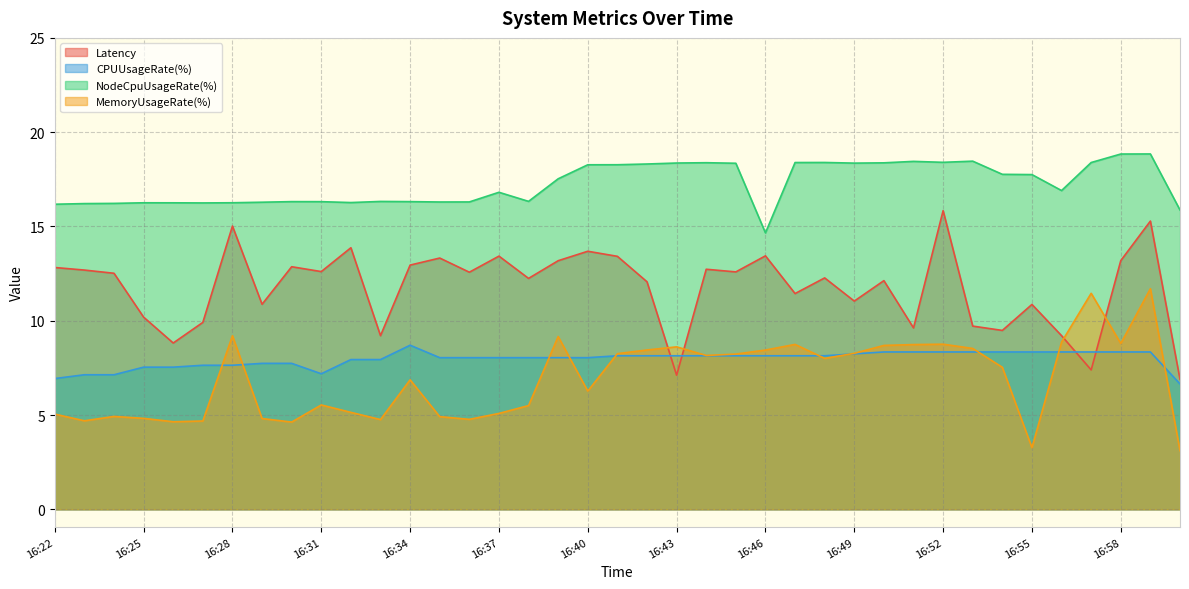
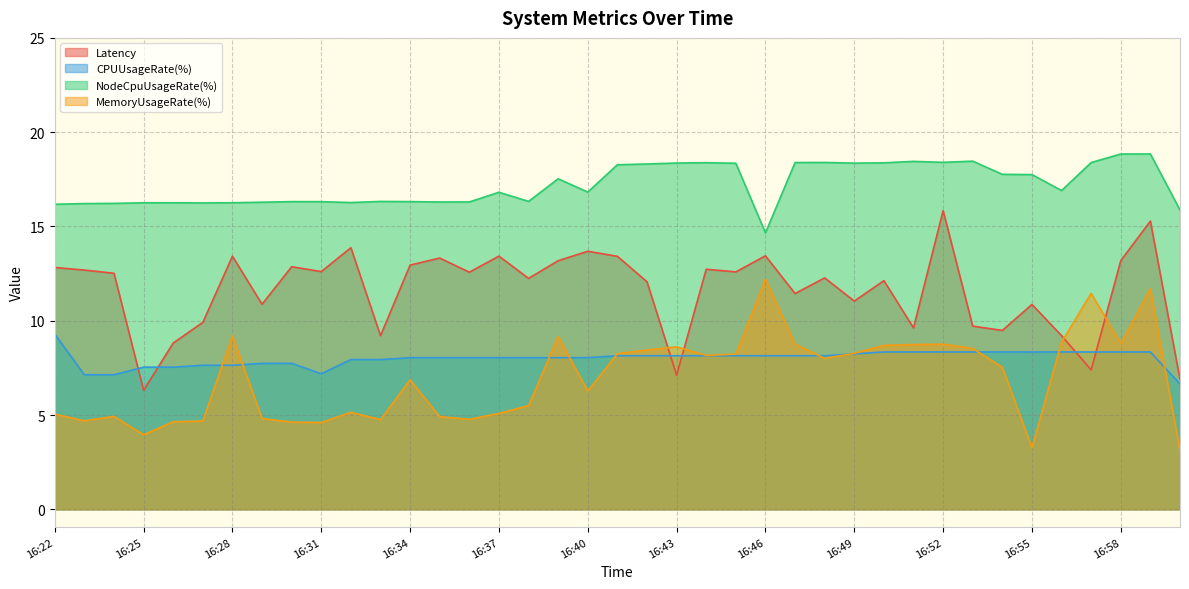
CPUUsageRate(%), 16:22: 6.9 -> 9.3
Latency, 16:25: 10.2 -> 6.3
MemoryUsageRate(%), 16:25: 4.8 -> 4.0
Latency, 16:28: 15.0 -> 13.4
MemoryUsageRate(%), 16:31: 5.5 -> 4.6
CPUUsageRate(%), 16:34: 8.7 -> 8.0
NodeCpuUsageRate(%), 16:40: 18.3 -> 16.8
MemoryUsageRate(%), 16:46: 8.4 -> 12.2
